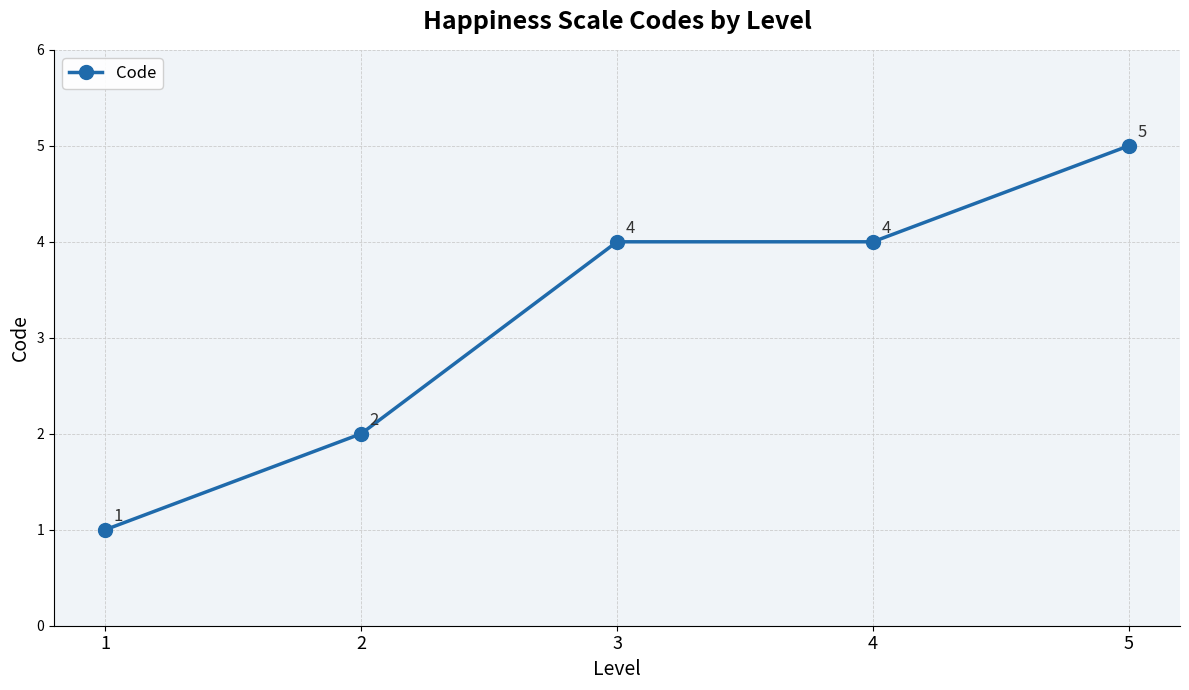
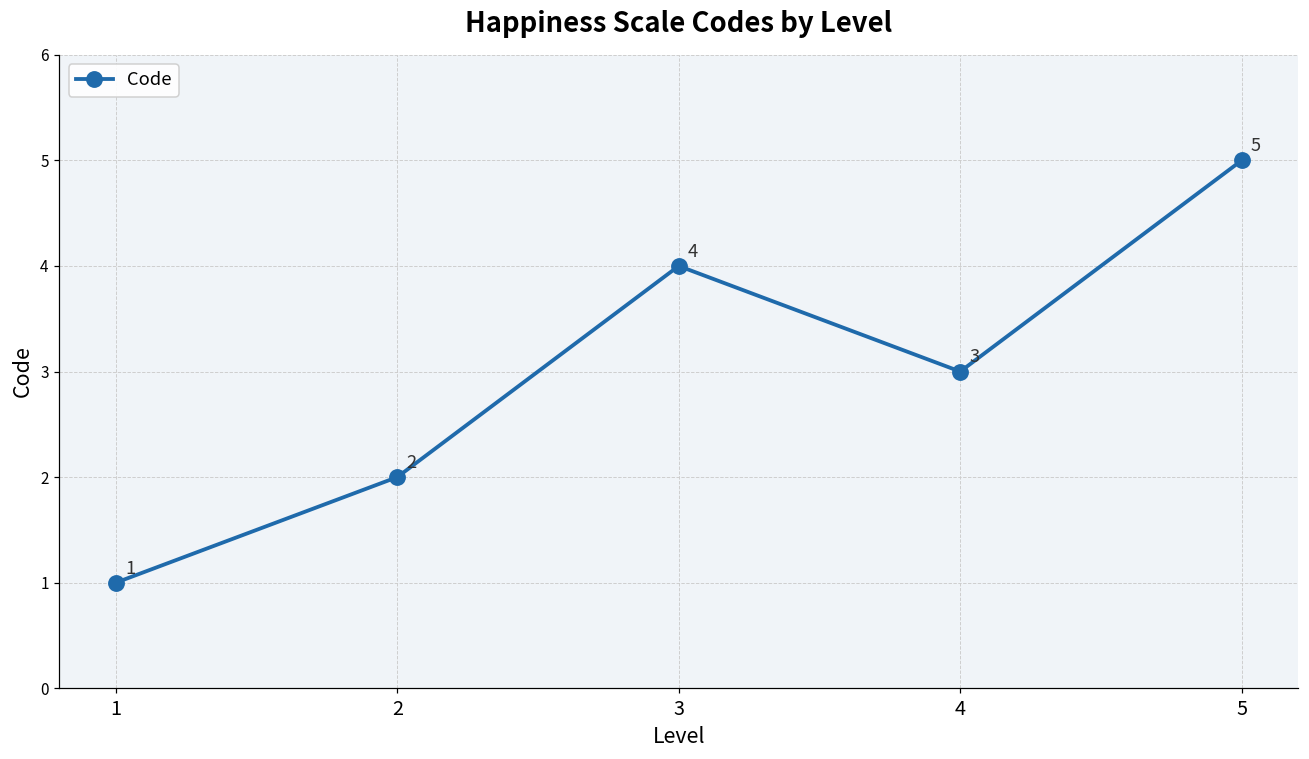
4: 4 -> 3
